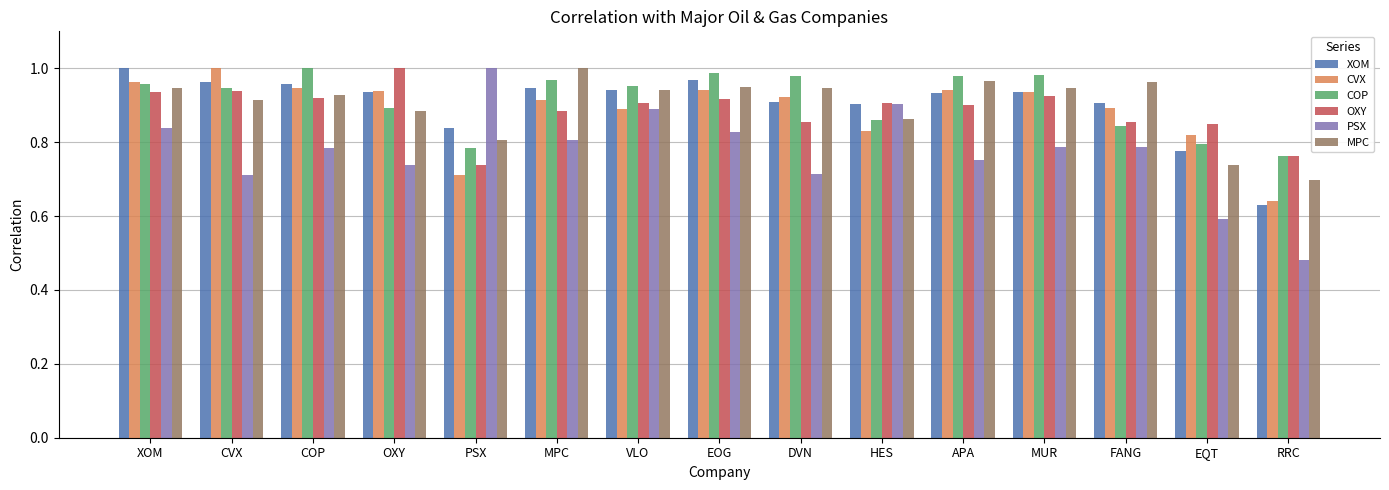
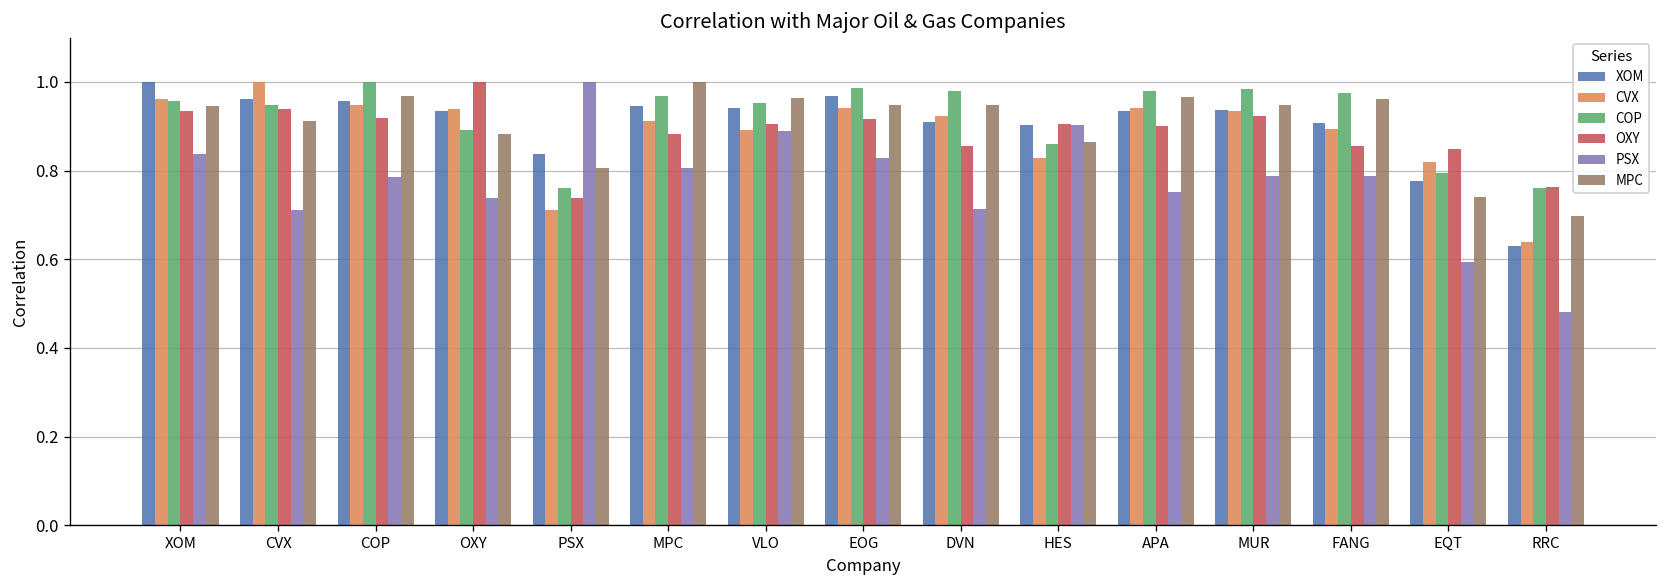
MPC, COP: 0.93 -> 0.97
COP, PSX: 0.79 -> 0.76
MPC, VLO: 0.94 -> 0.96
COP, FANG: 0.84 -> 0.98
